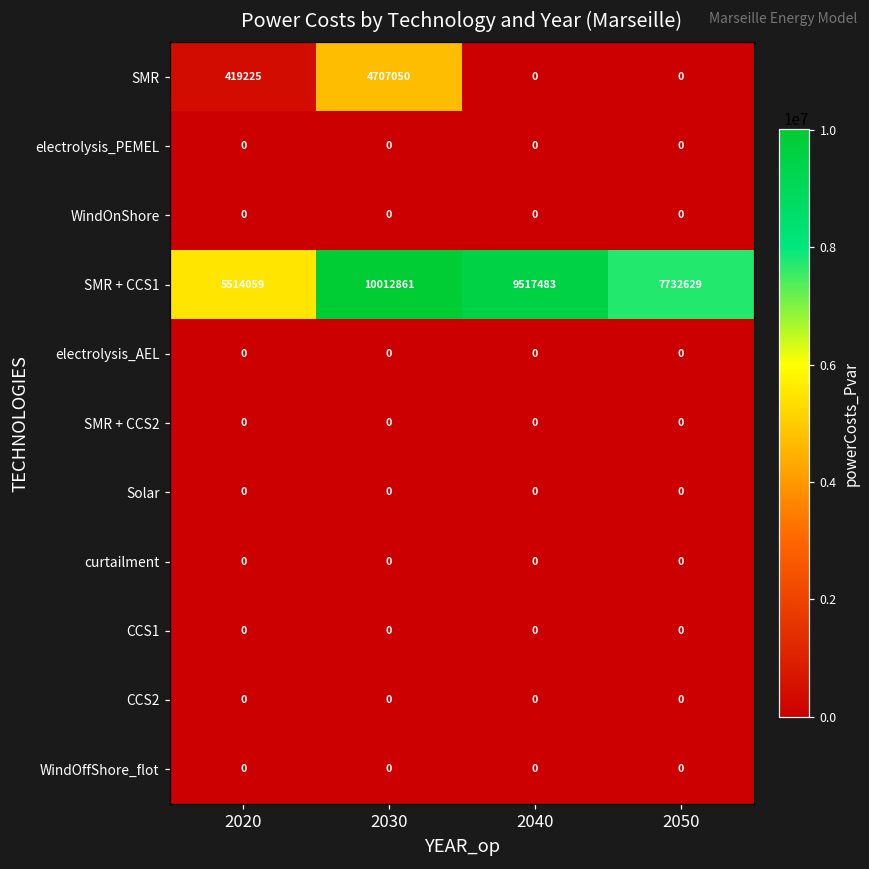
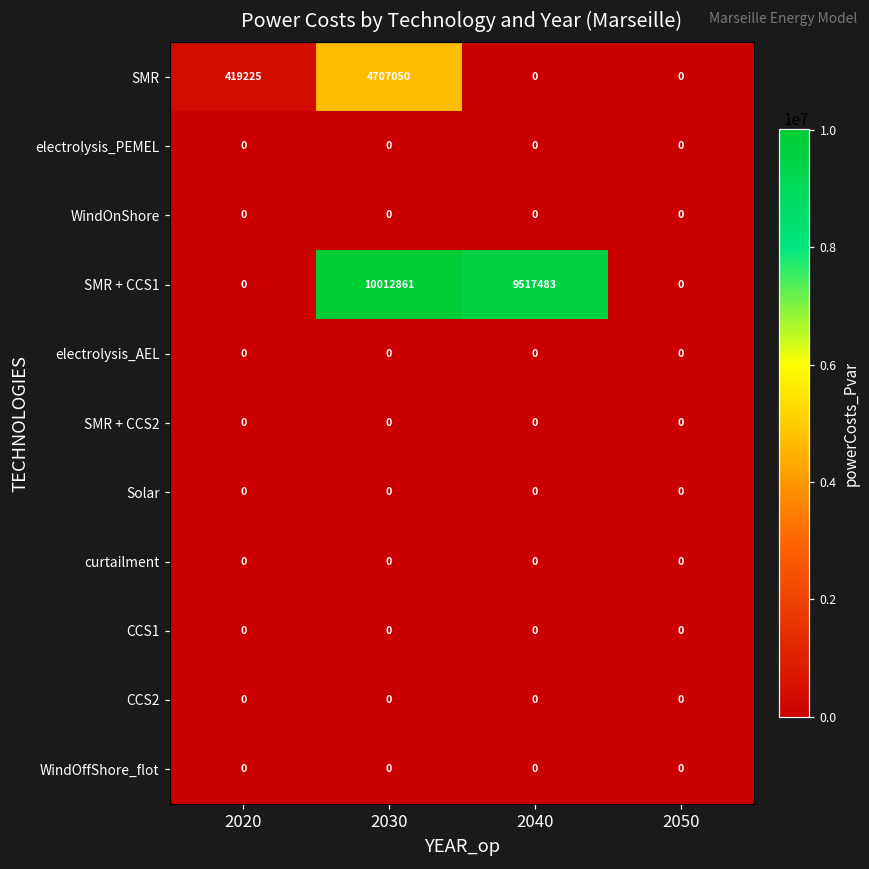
SMR + CCS1, 2020: 5514059 -> 0
SMR + CCS1, 2050: 7732629 -> 0
